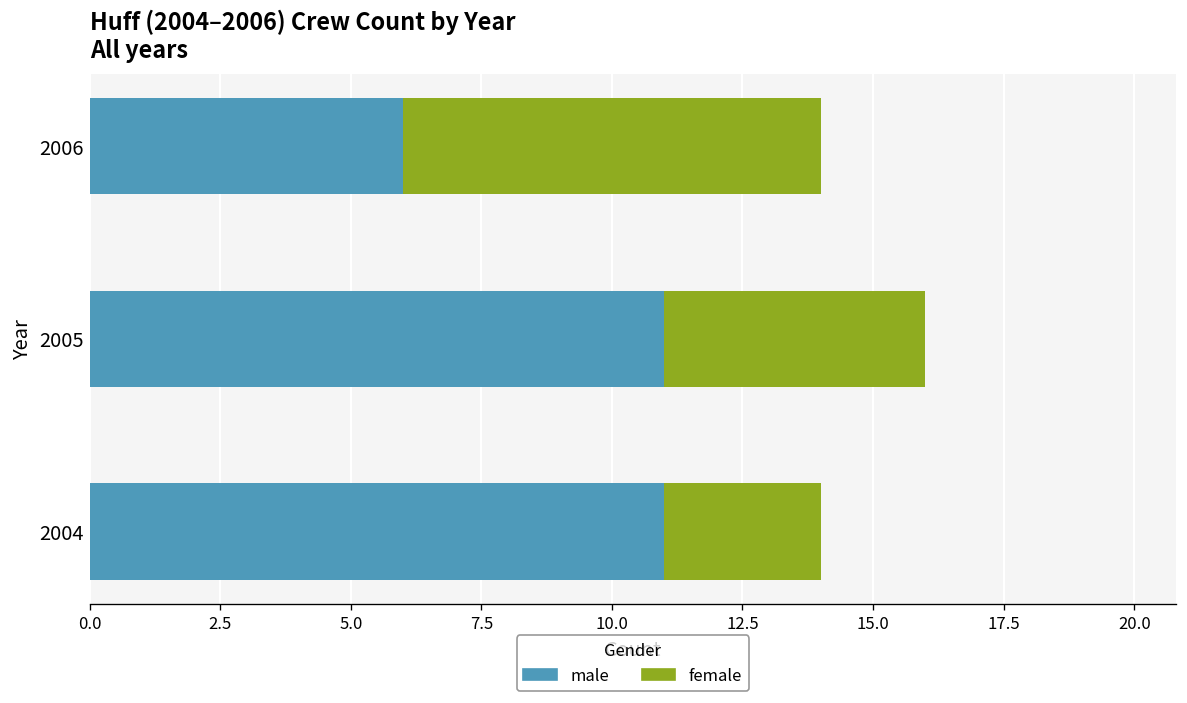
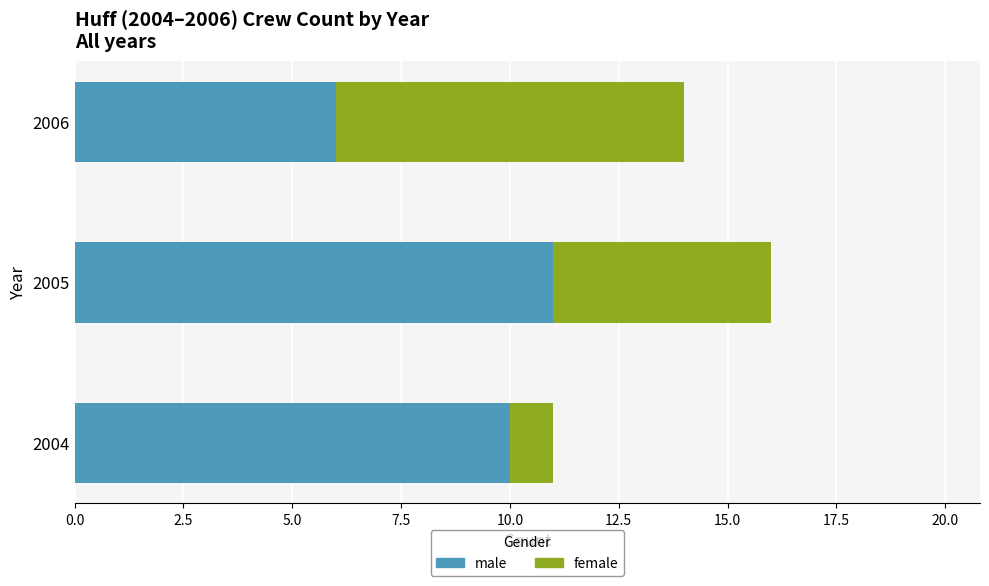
male, 2004: 11 -> 10
female, 2004: 3 -> 1
